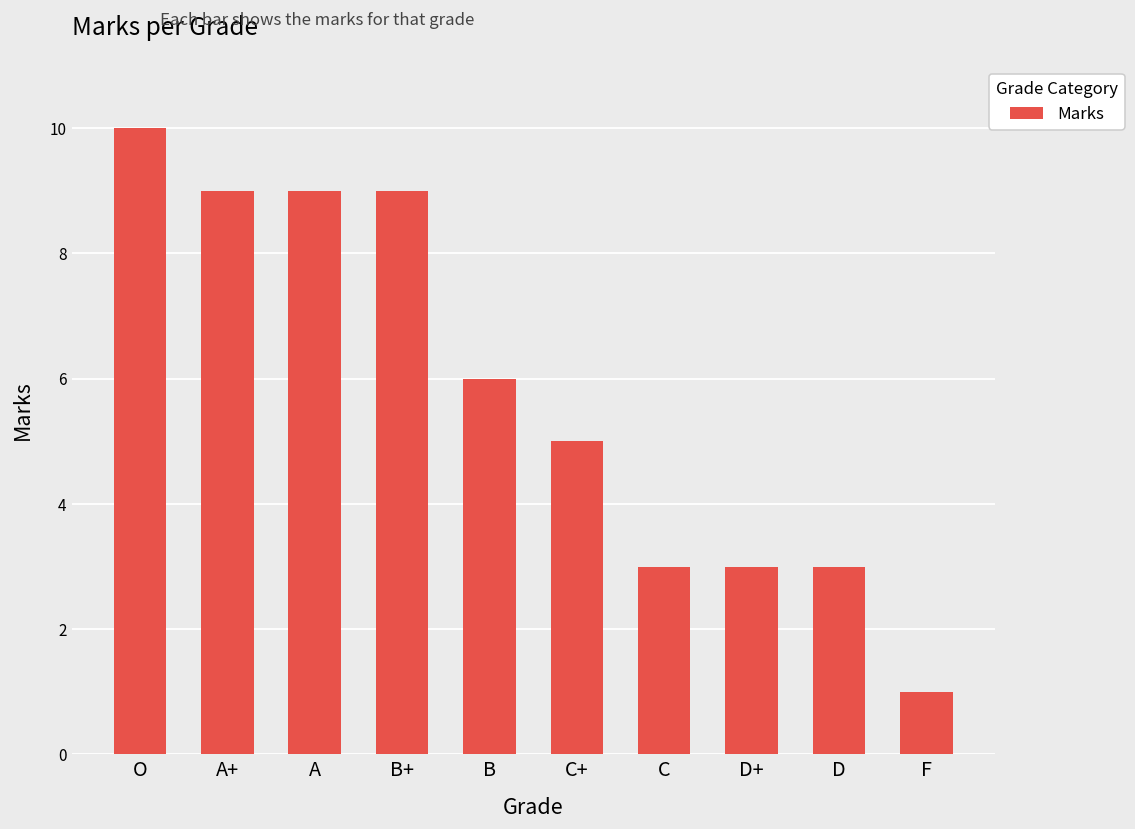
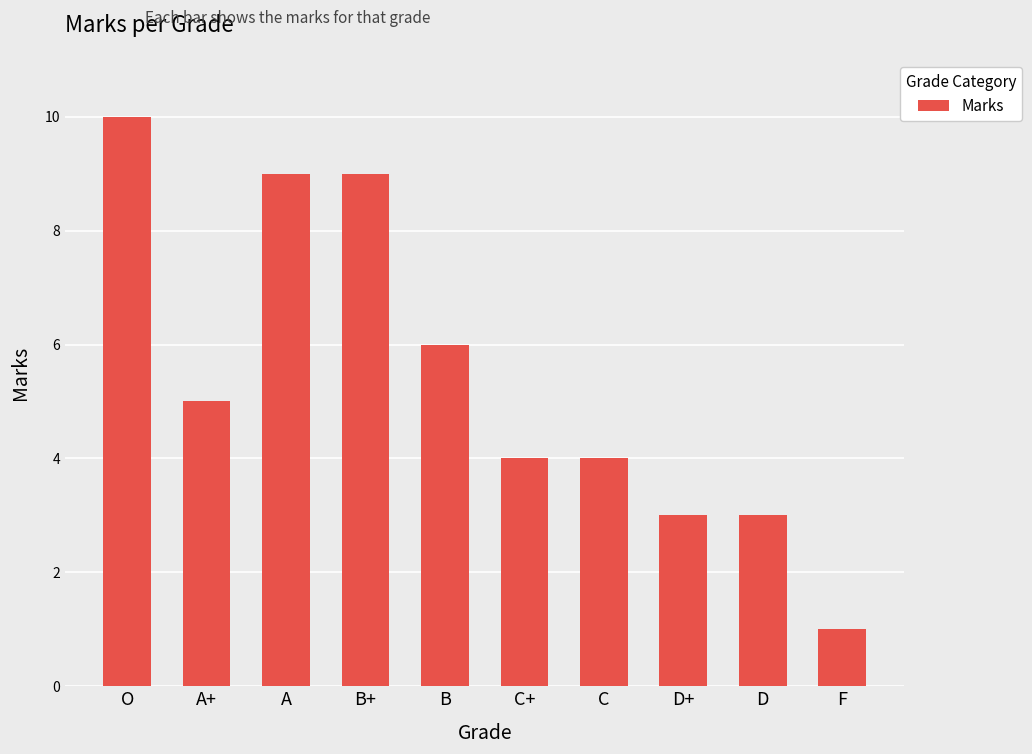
A+: 9 -> 5
C+: 5 -> 4
C: 3 -> 4
